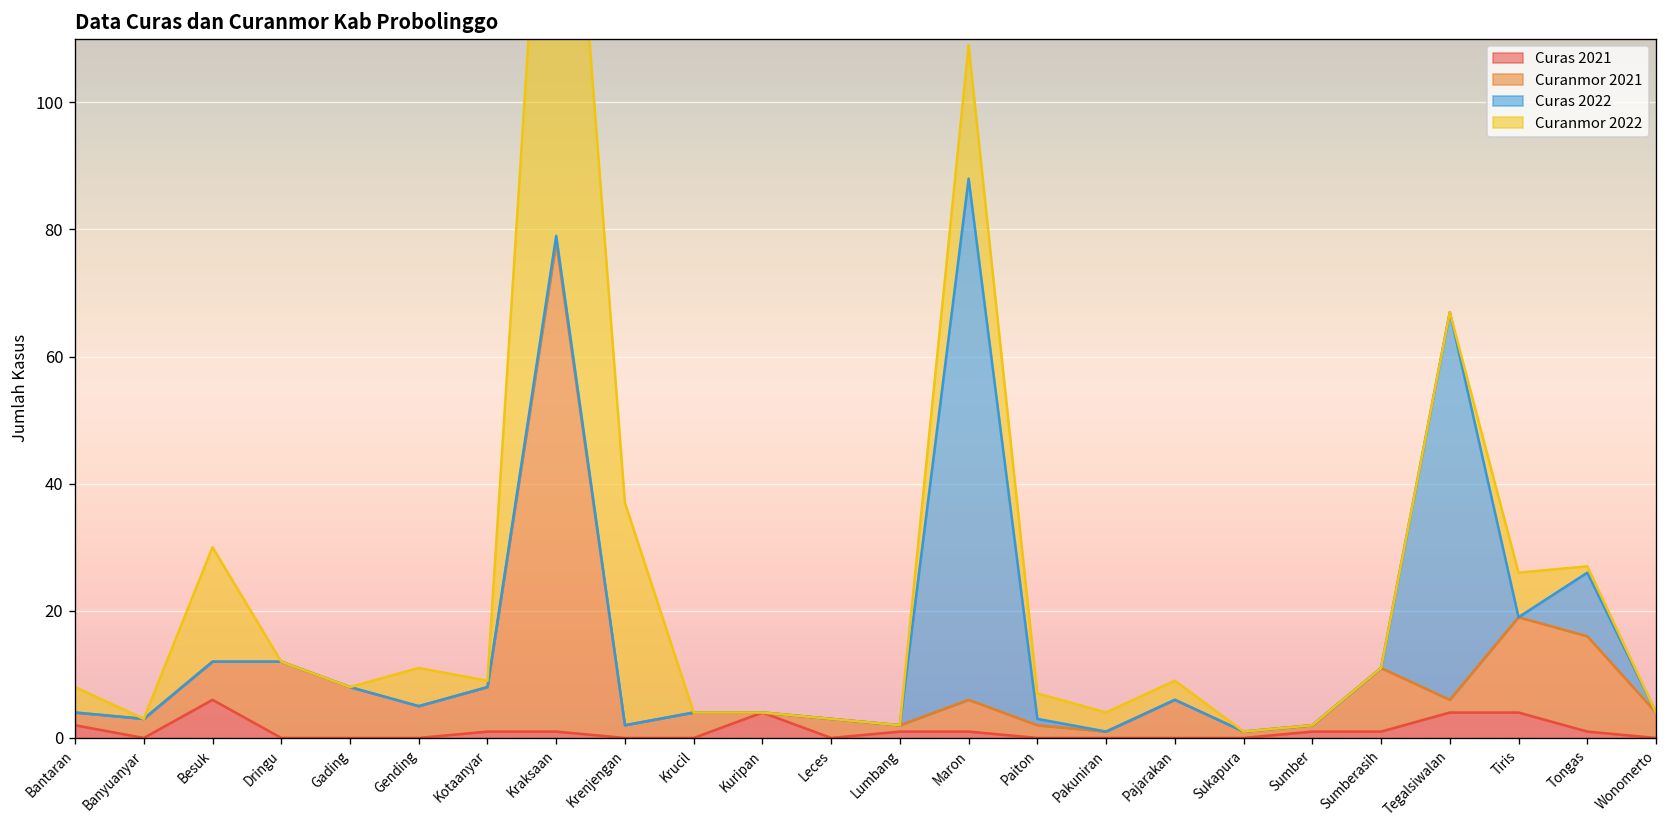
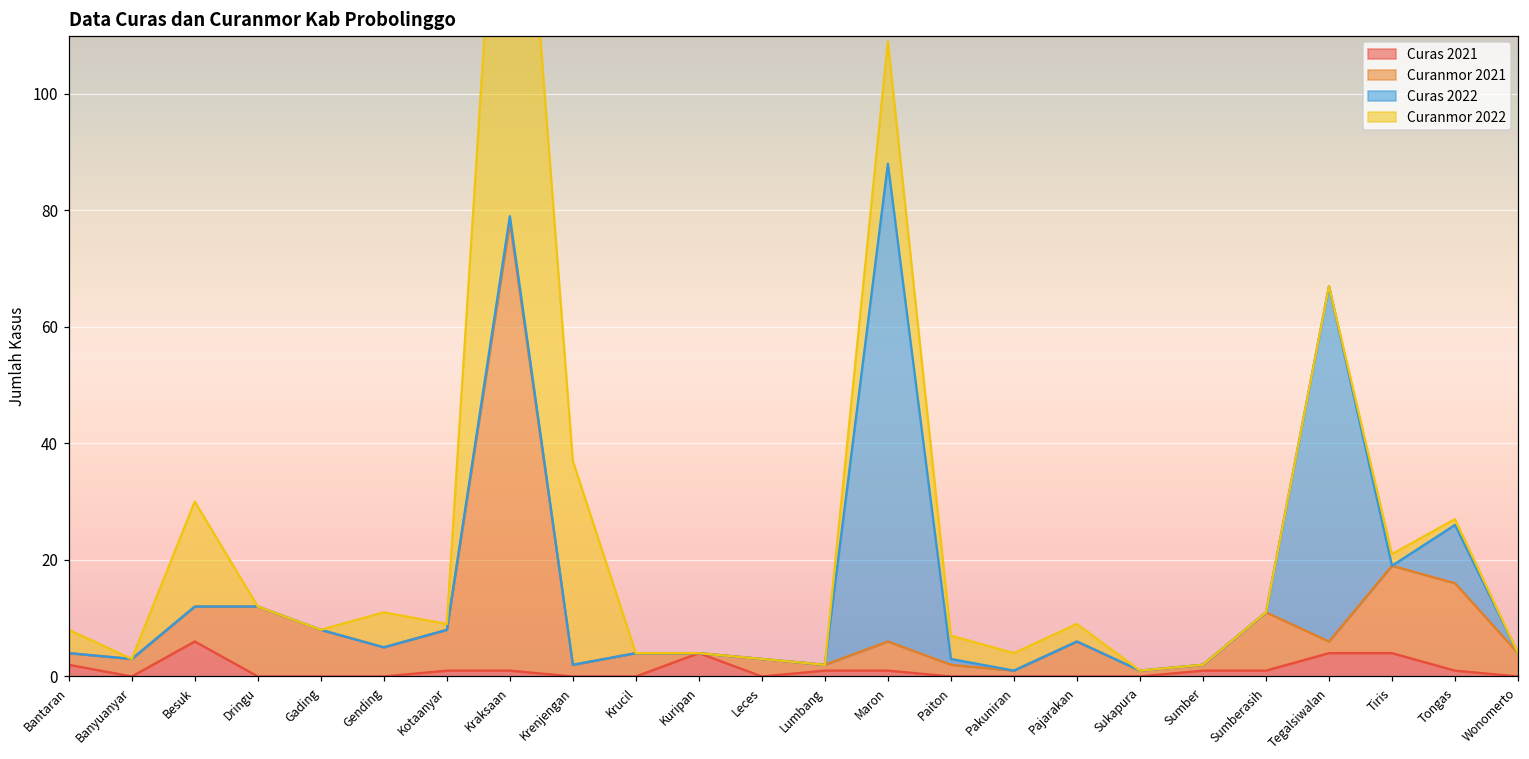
Curanmor 2022, Tiris: 7 -> 2
